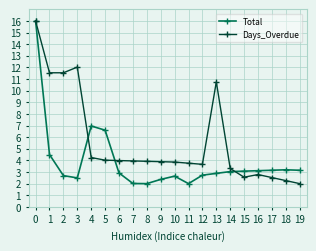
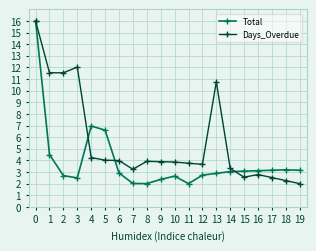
Days_Overdue, 7: 4.0 -> 3.2
